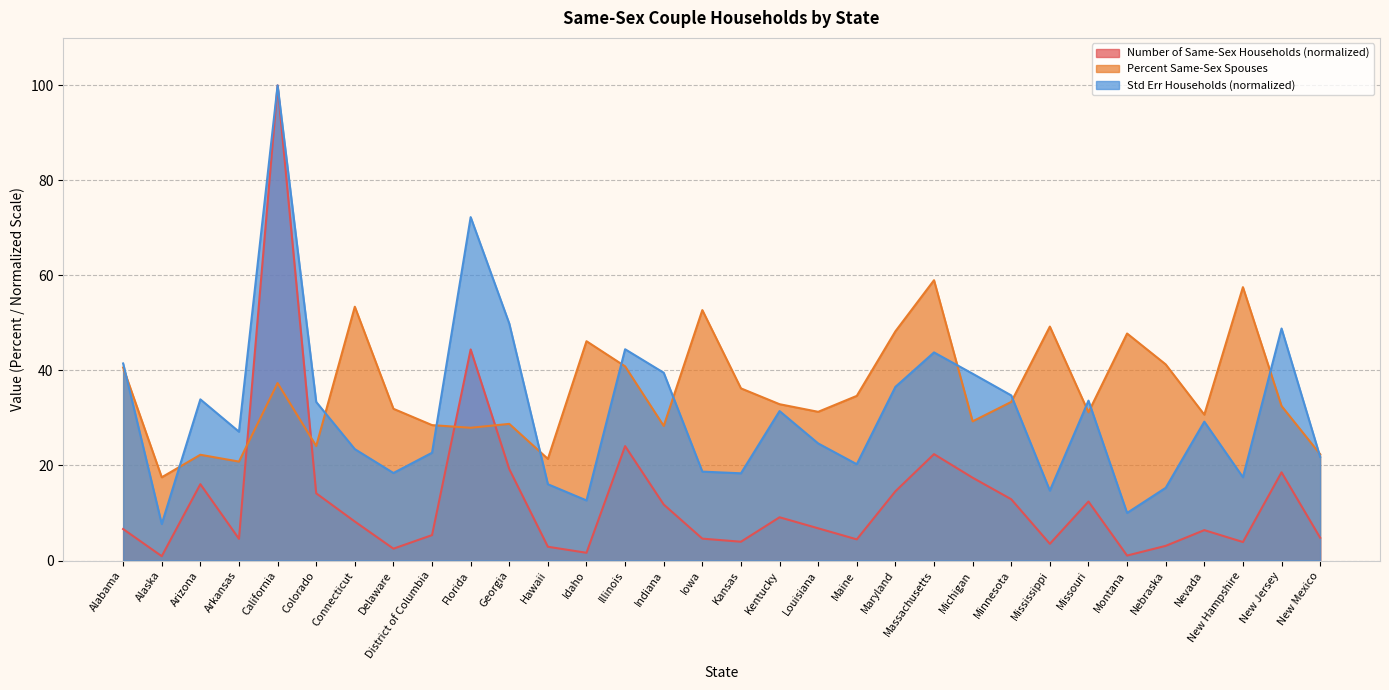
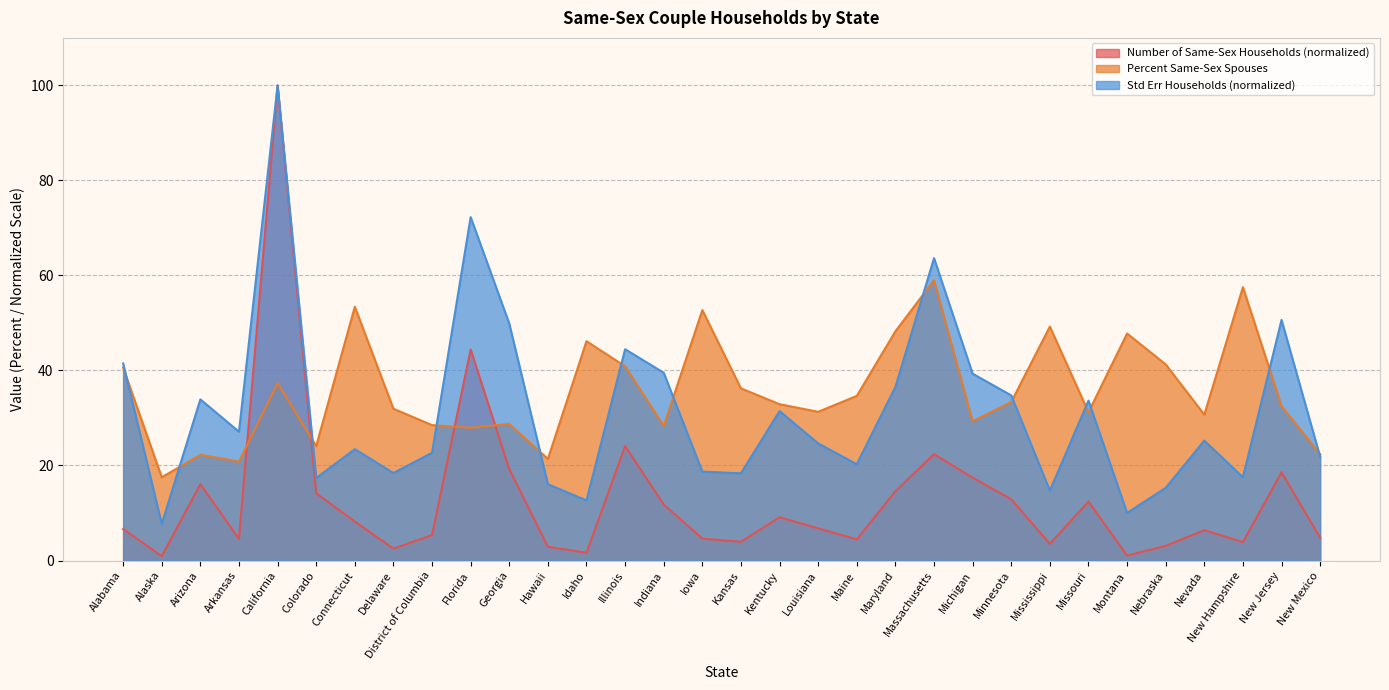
Std Err Households (normalized), Colorado: 33 -> 17
Std Err Households (normalized), Massachusetts: 44 -> 64
Std Err Households (normalized), Nevada: 29 -> 25
Std Err Households (normalized), New Jersey: 49 -> 51
